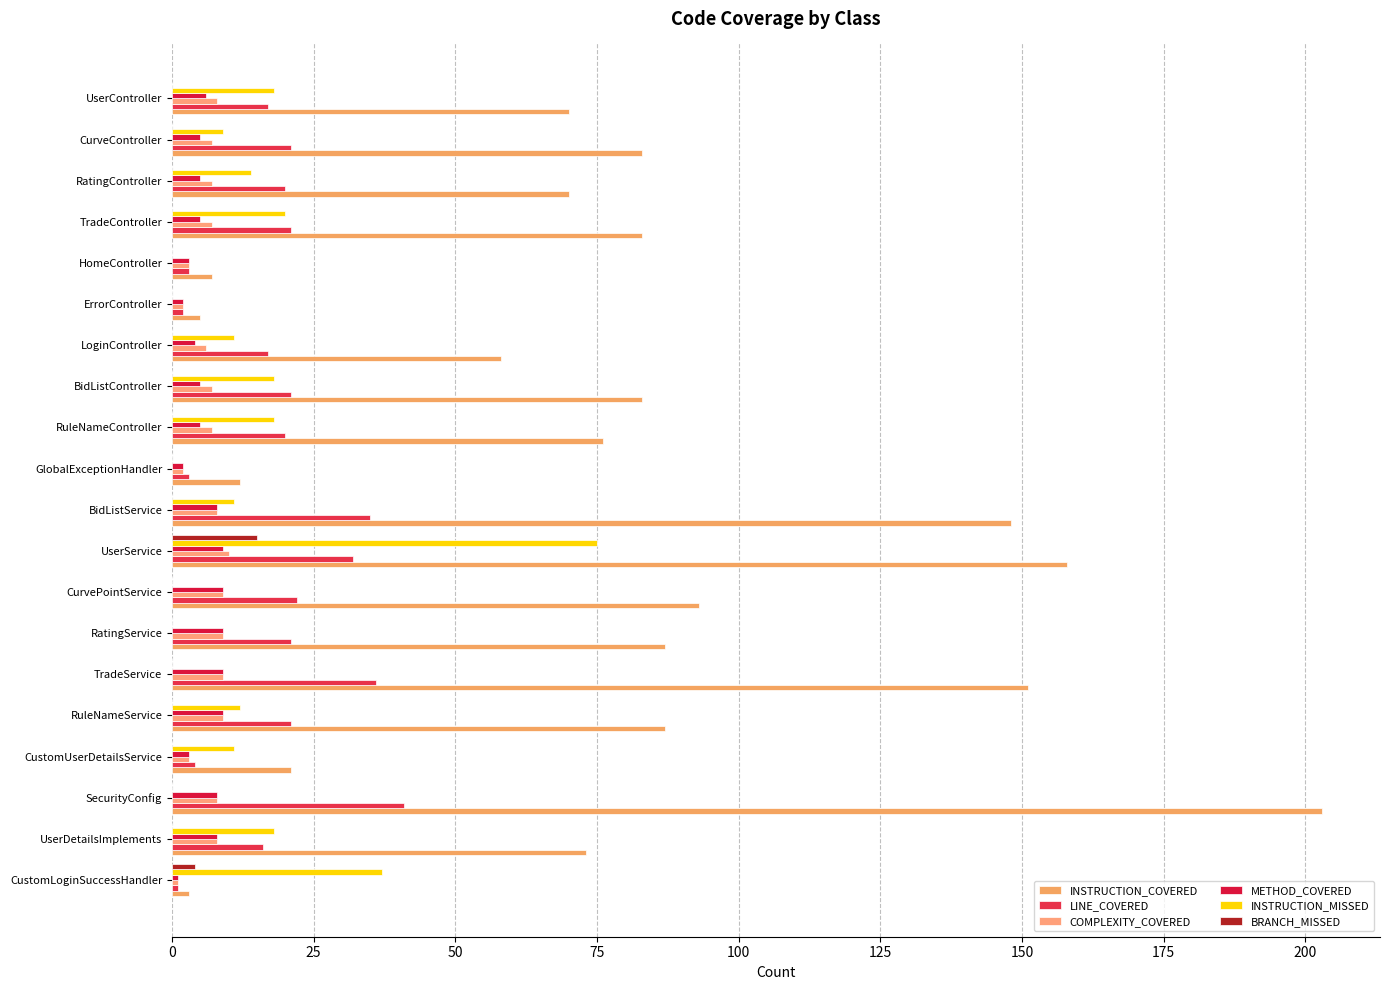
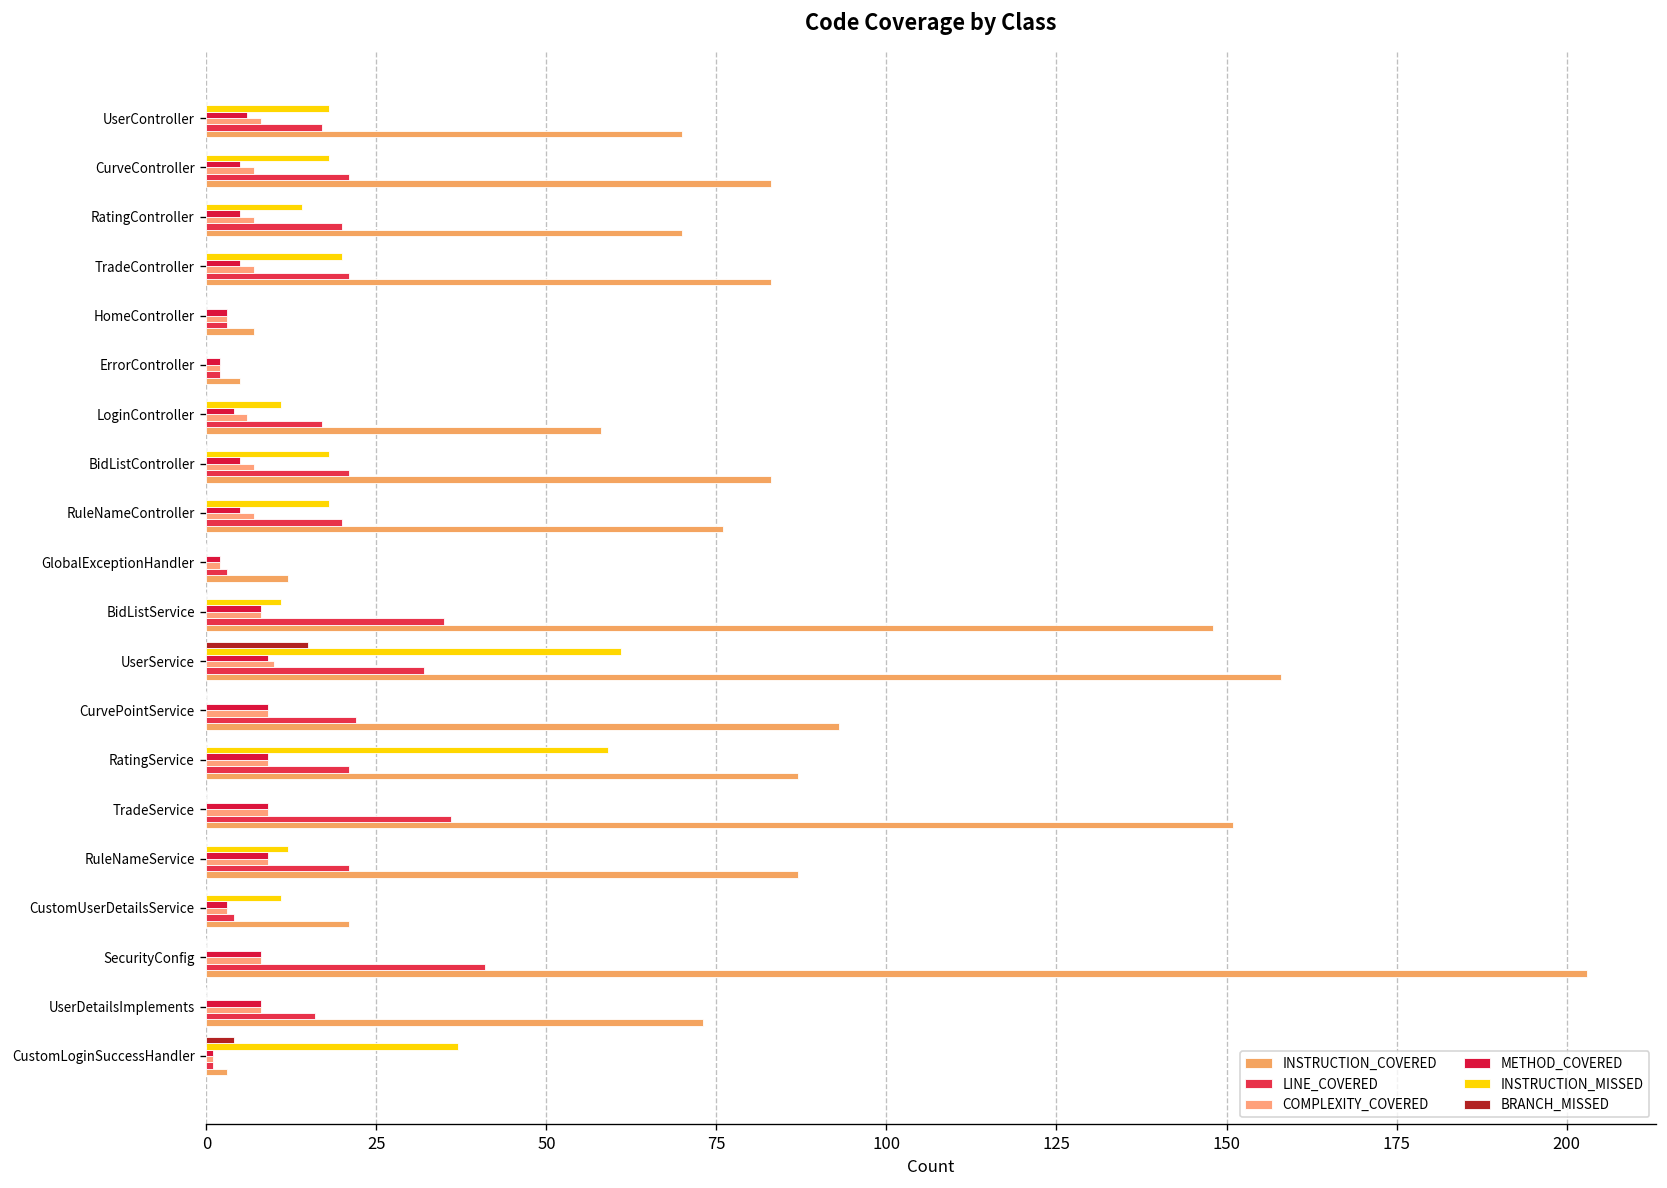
INSTRUCTION_MISSED, CurveController: 9 -> 18
INSTRUCTION_MISSED, UserService: 75 -> 61
INSTRUCTION_MISSED, RatingService: 0 -> 59
INSTRUCTION_MISSED, UserDetailsImplements: 18 -> 0
